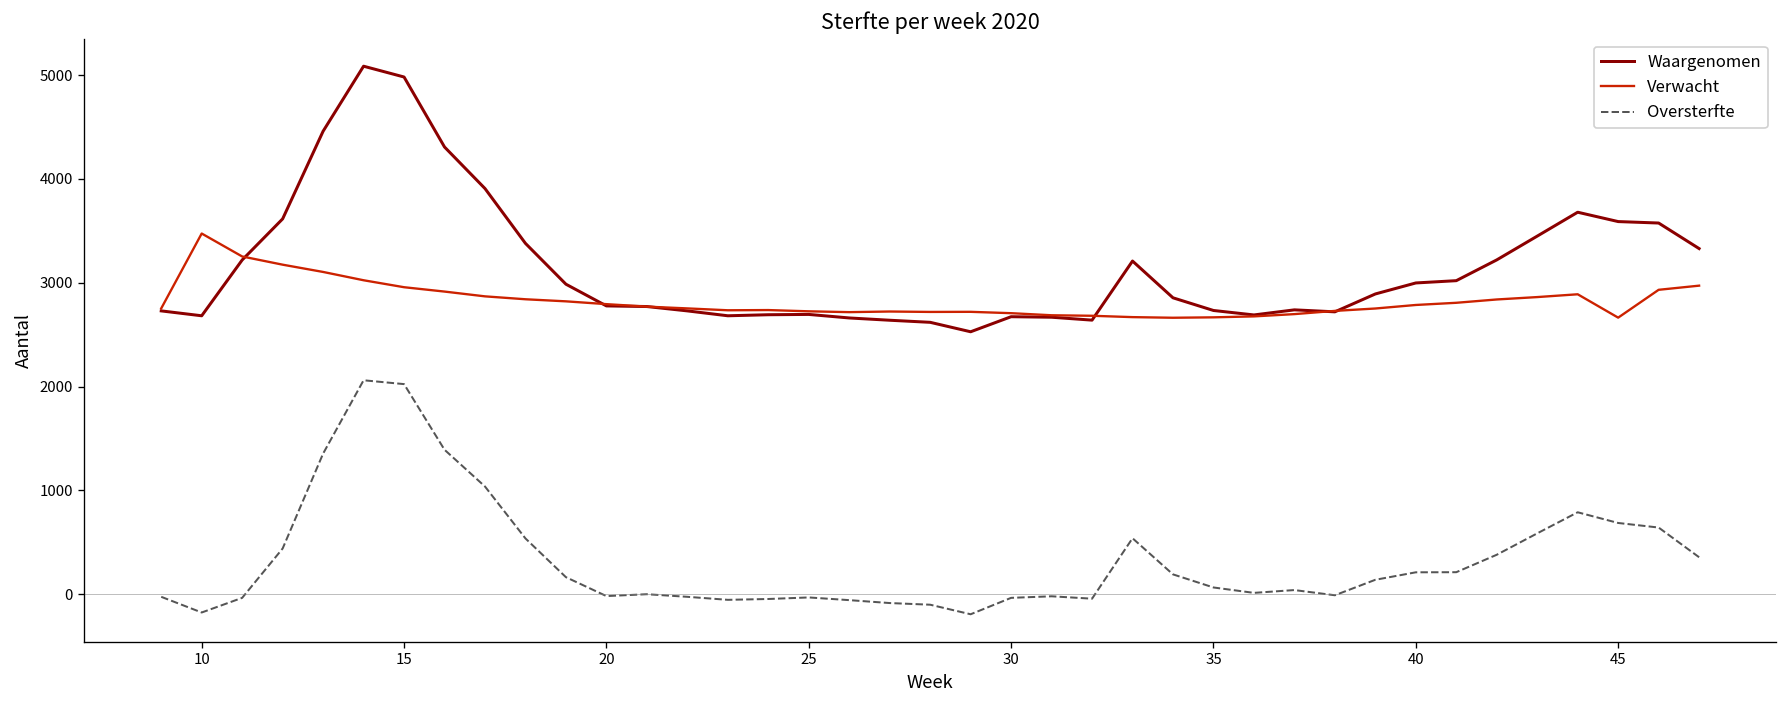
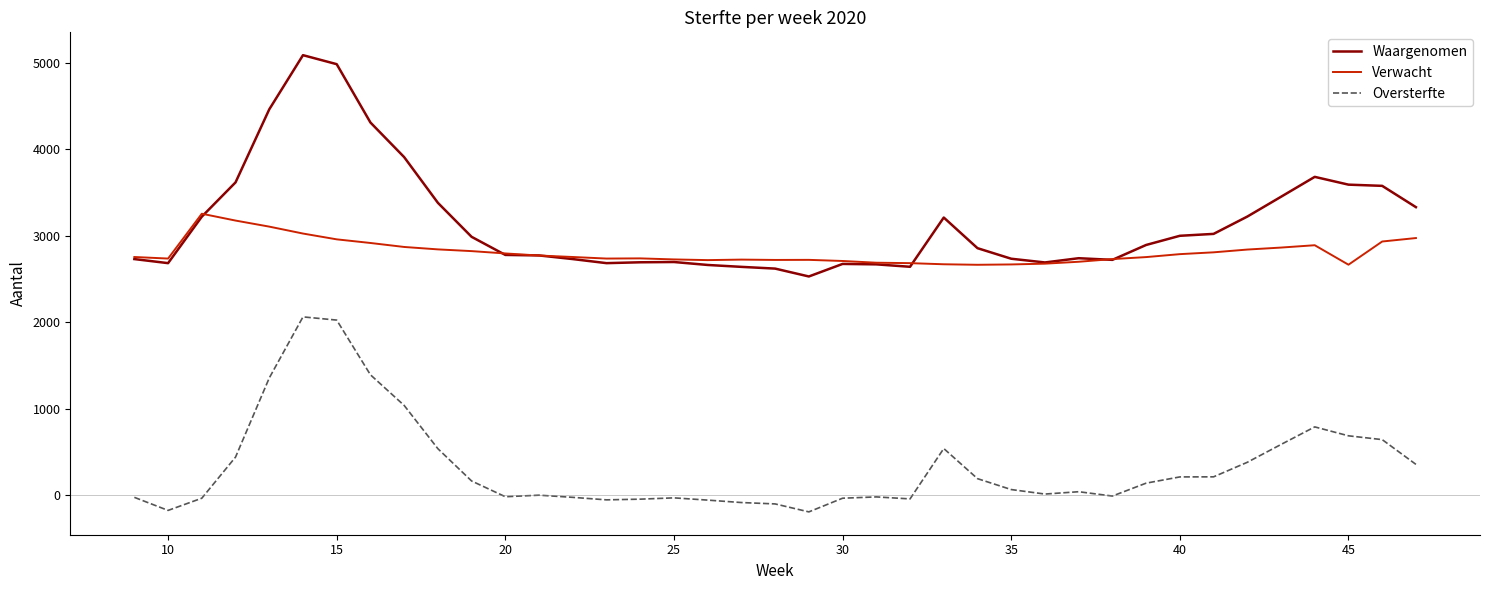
Verwacht, 10: 3500 -> 2700
